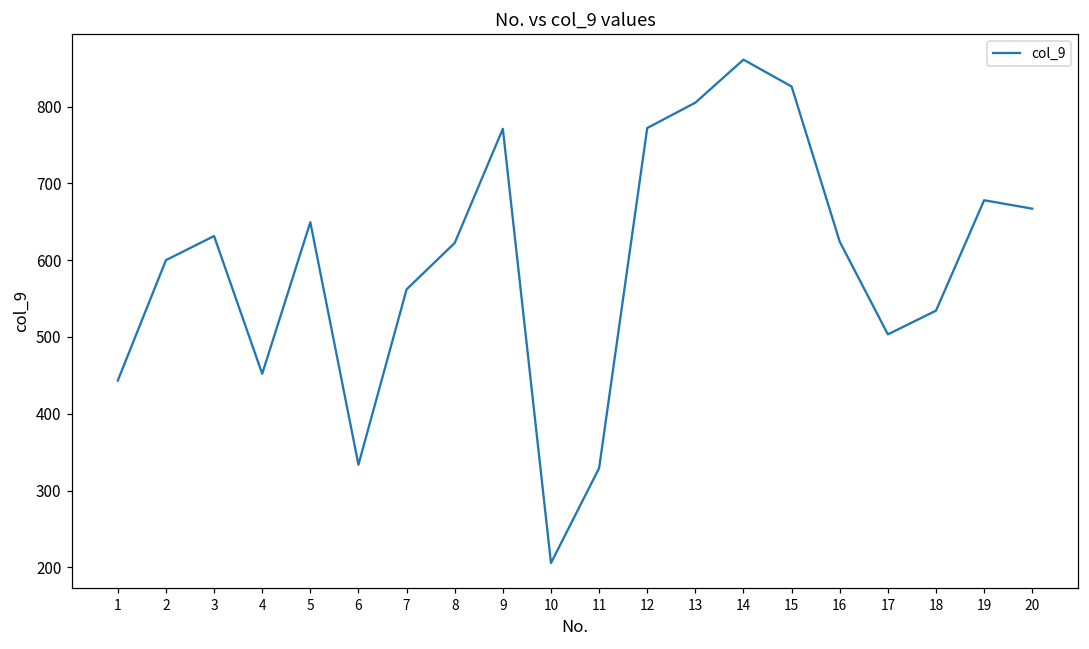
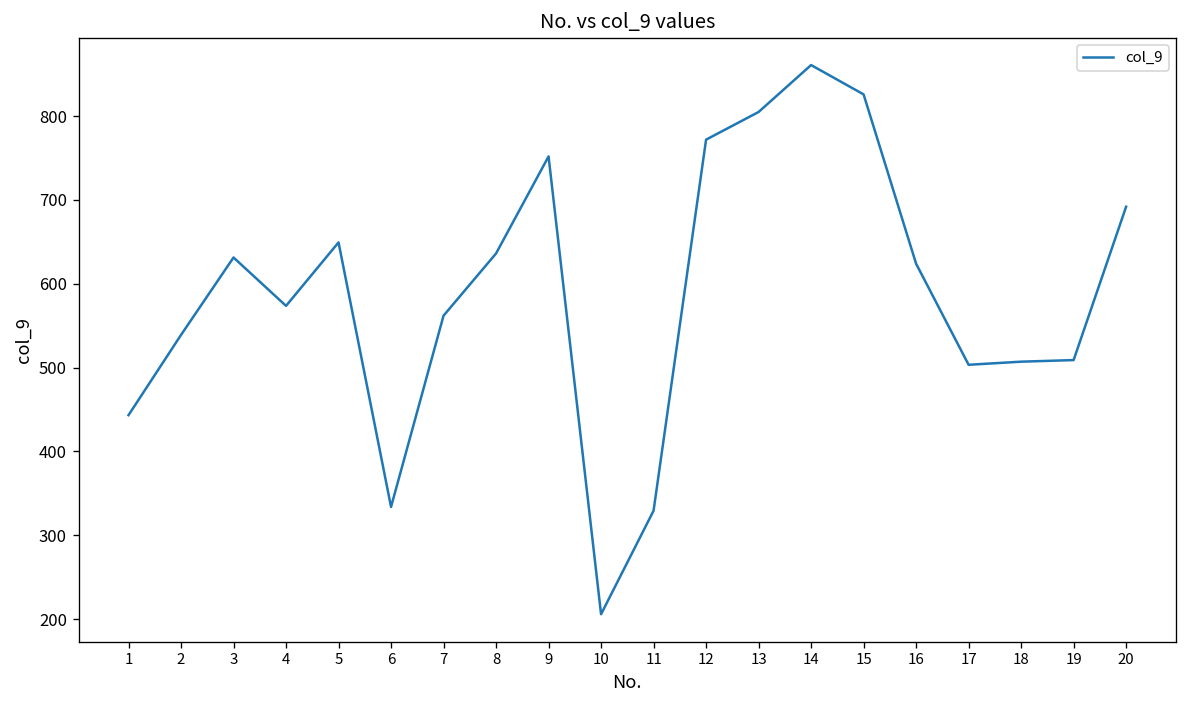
2: 600 -> 540
4: 450 -> 570
8: 620 -> 640
9: 770 -> 750
18: 530 -> 510
19: 680 -> 510
20: 670 -> 690
